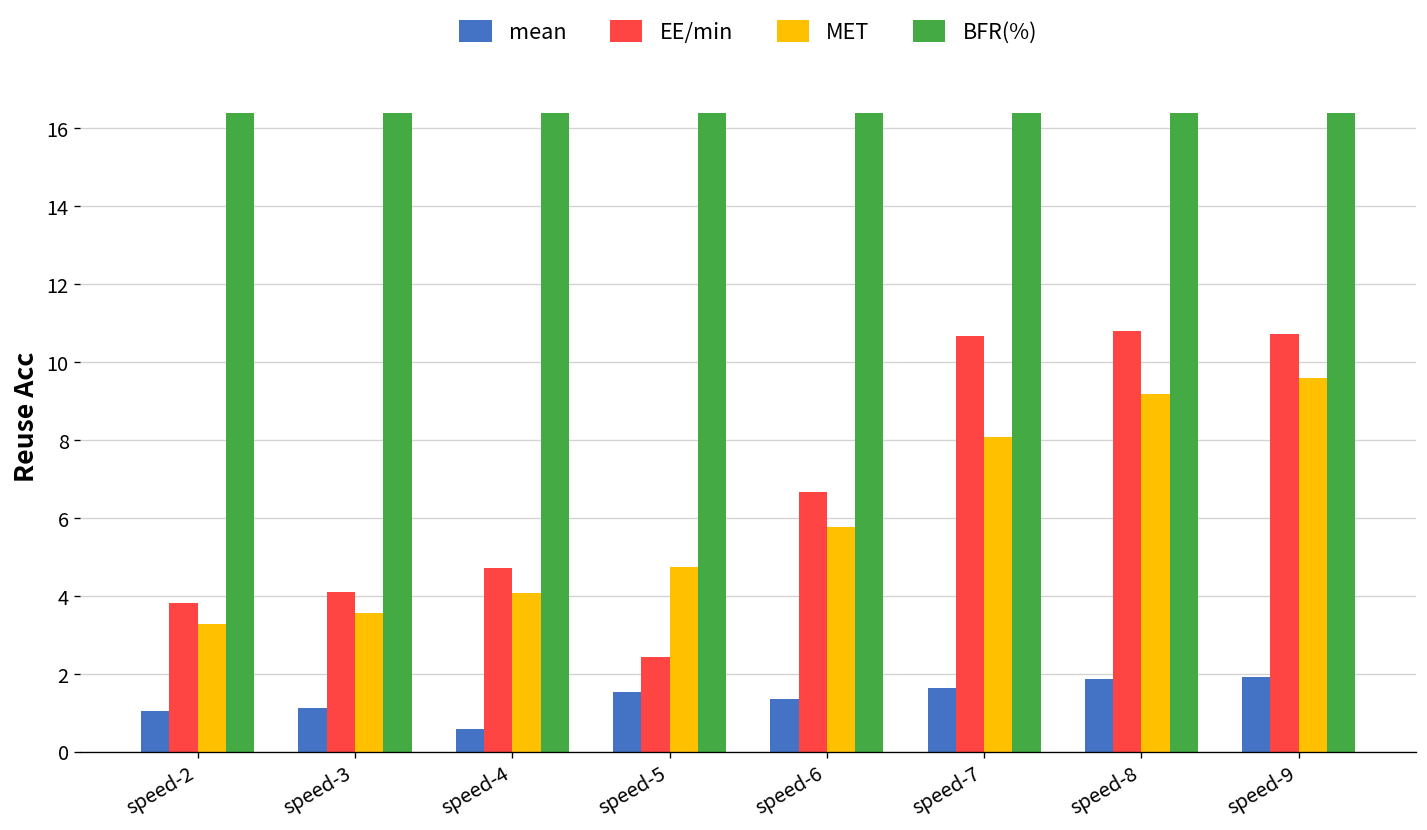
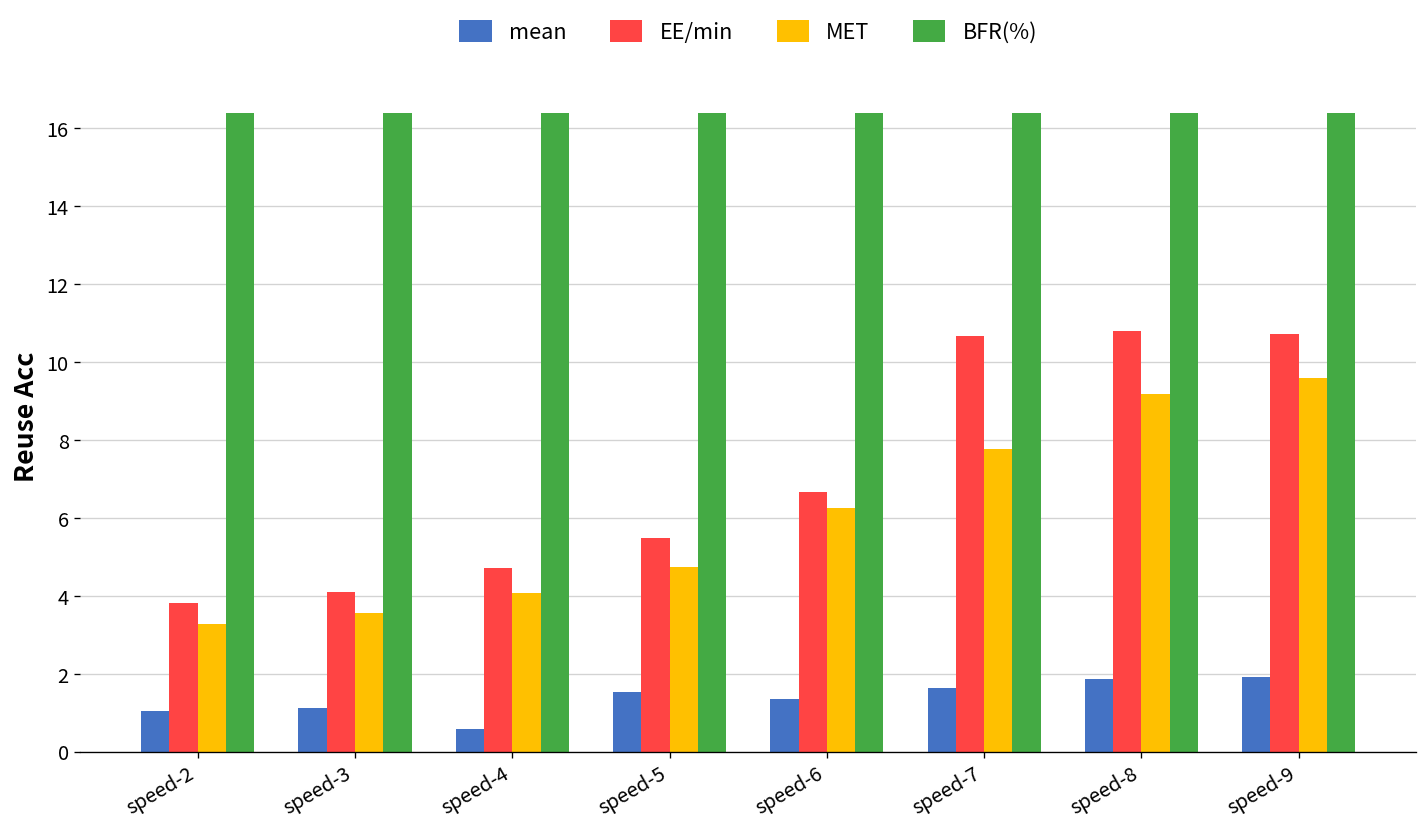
EE/min, speed-5: 2.4 -> 5.5
MET, speed-6: 5.8 -> 6.2
MET, speed-7: 8.1 -> 7.8
